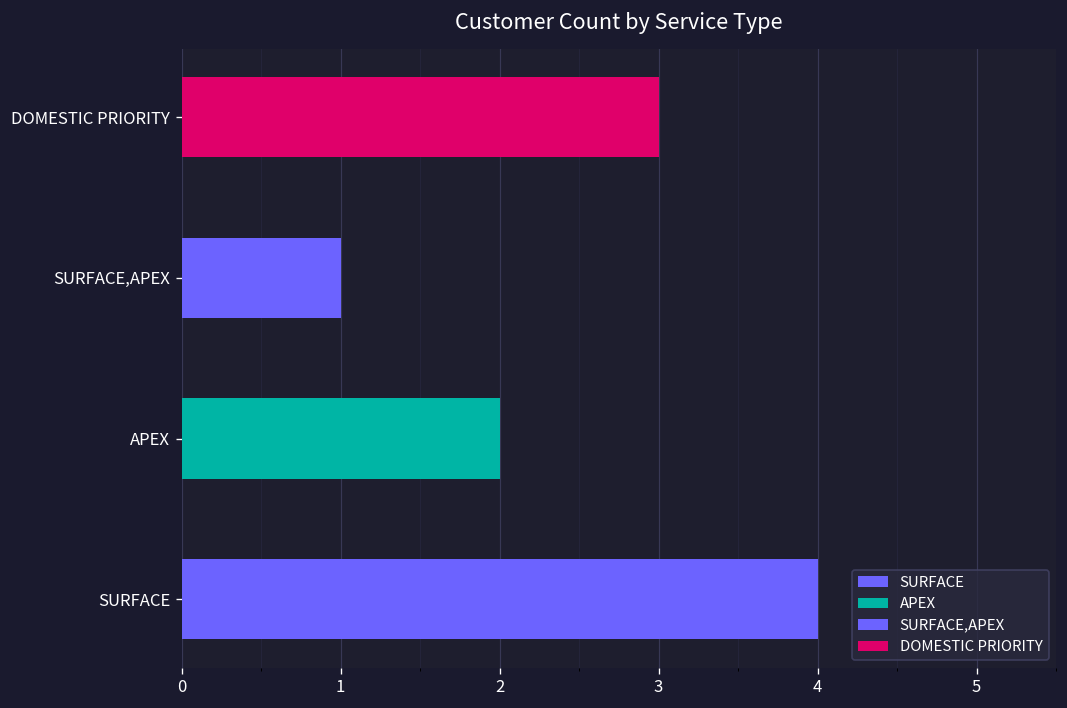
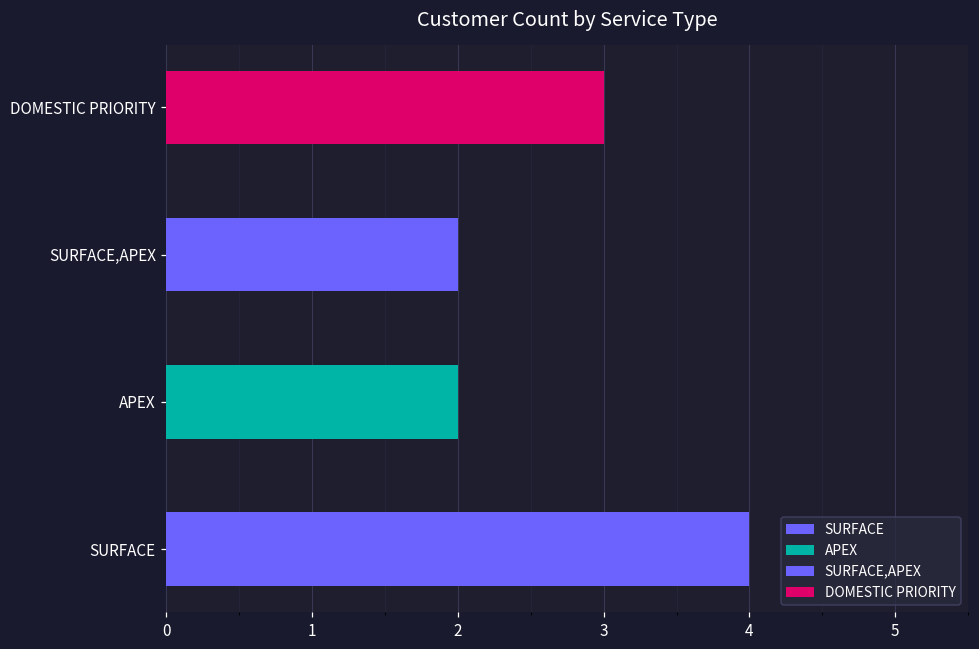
SURFACE,APEX: 1 -> 2
